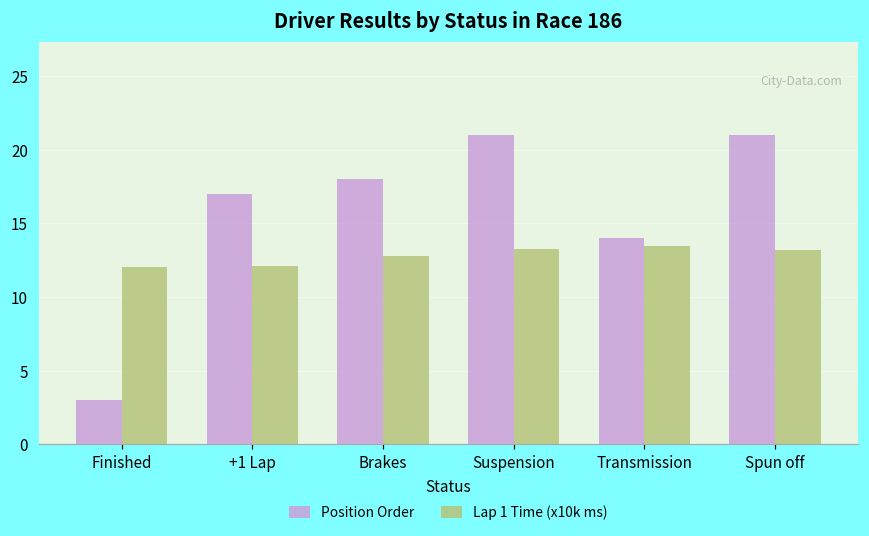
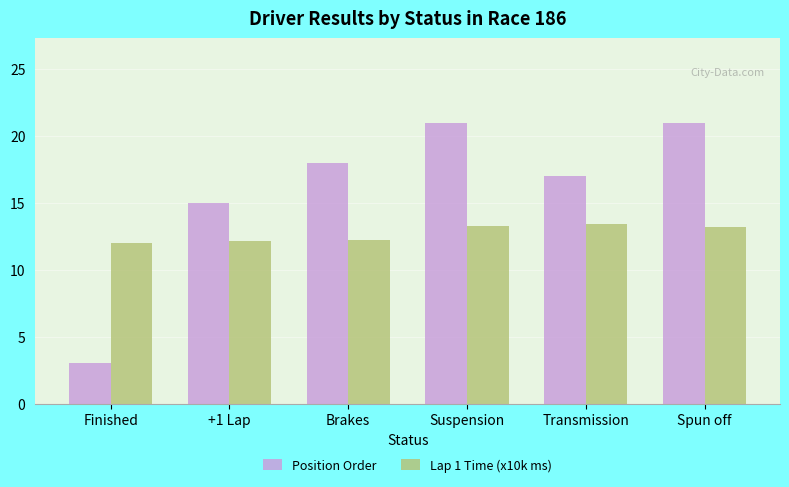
Position Order, +1 Lap: 17 -> 15
Lap 1 Time (x10k ms), Brakes: 12.8 -> 12.2
Position Order, Transmission: 14 -> 17
